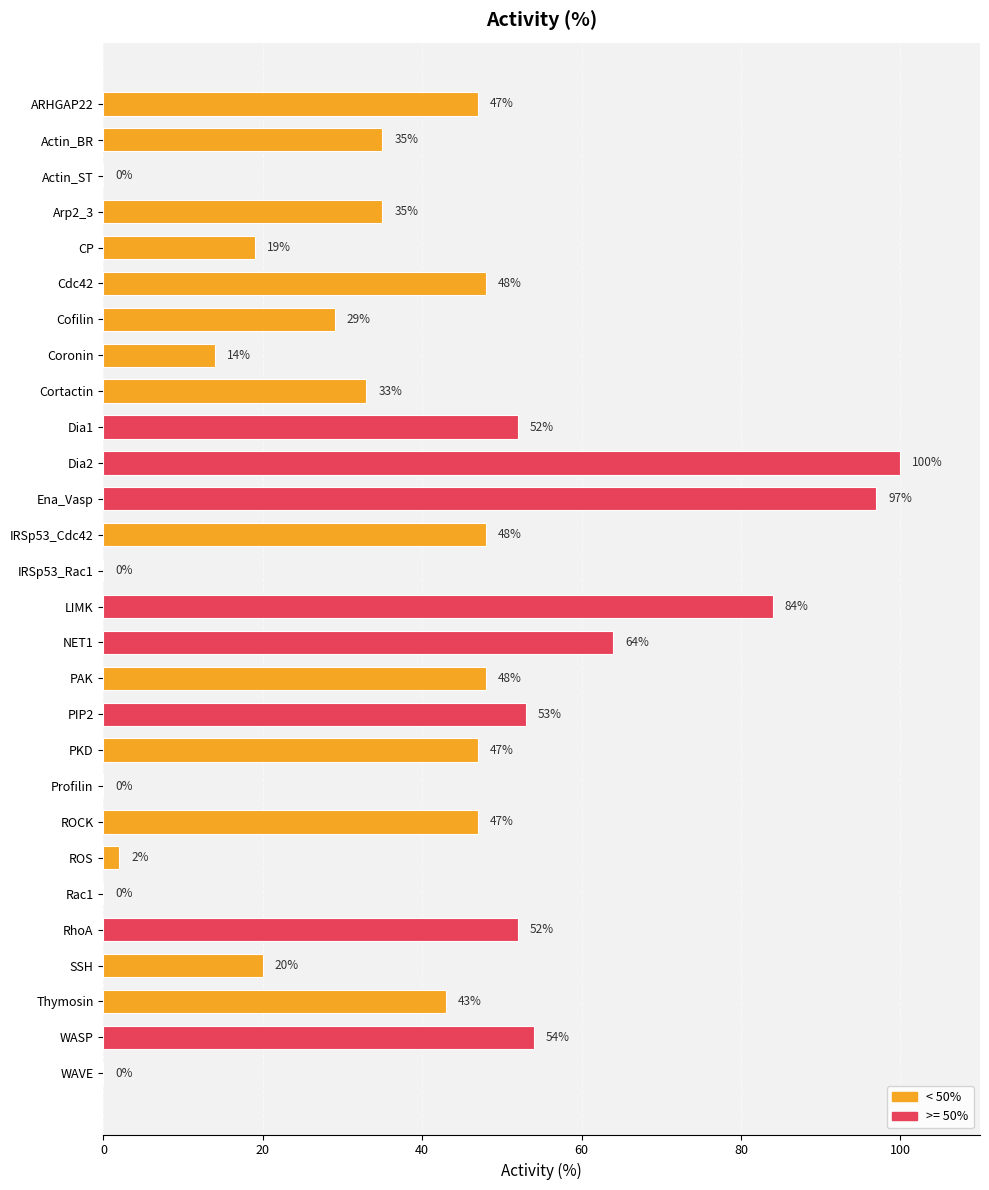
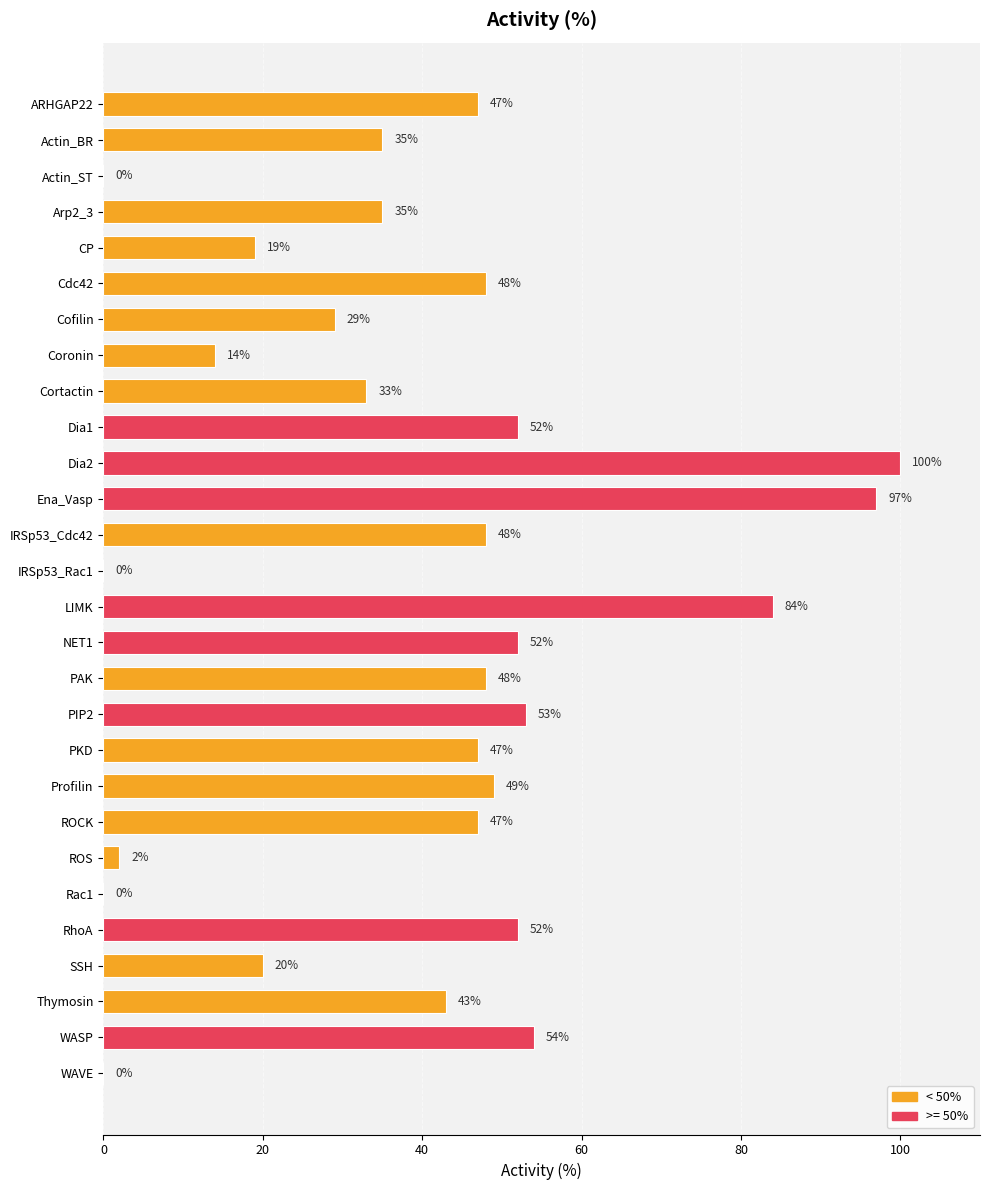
NET1: 64% -> 52%
Profilin: 0% -> 49%
